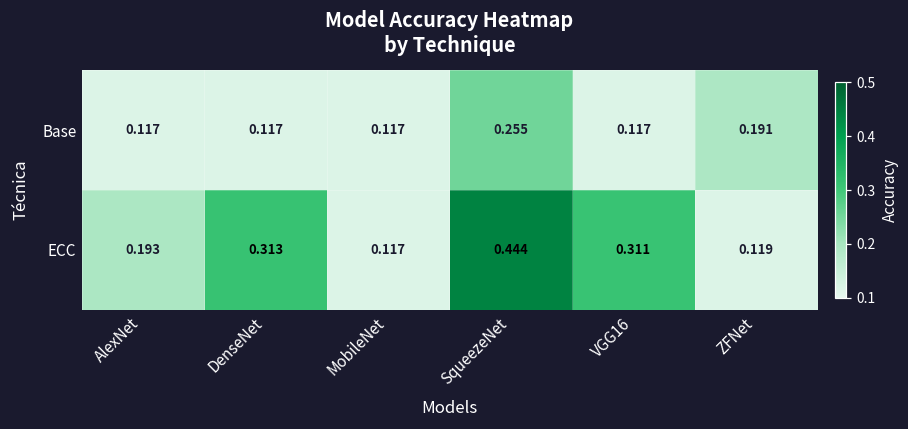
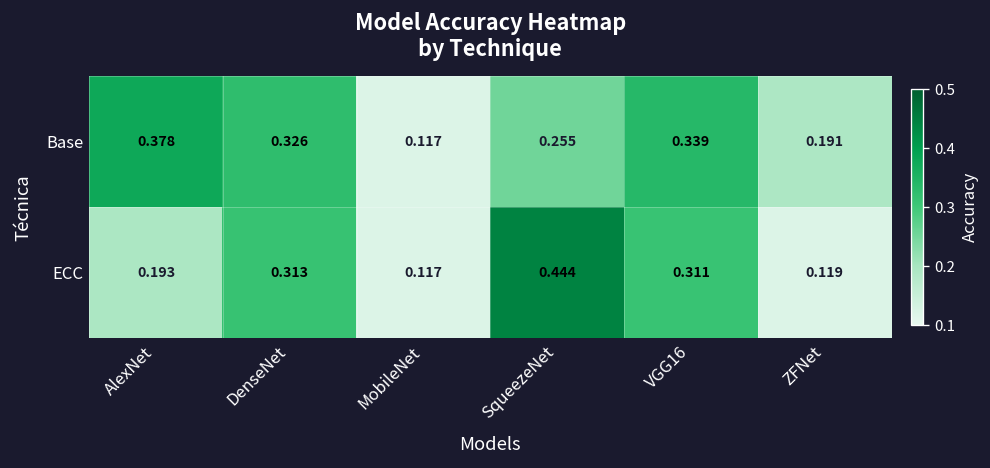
Base, AlexNet: 0.117 -> 0.378
Base, DenseNet: 0.117 -> 0.326
Base, VGG16: 0.117 -> 0.339
